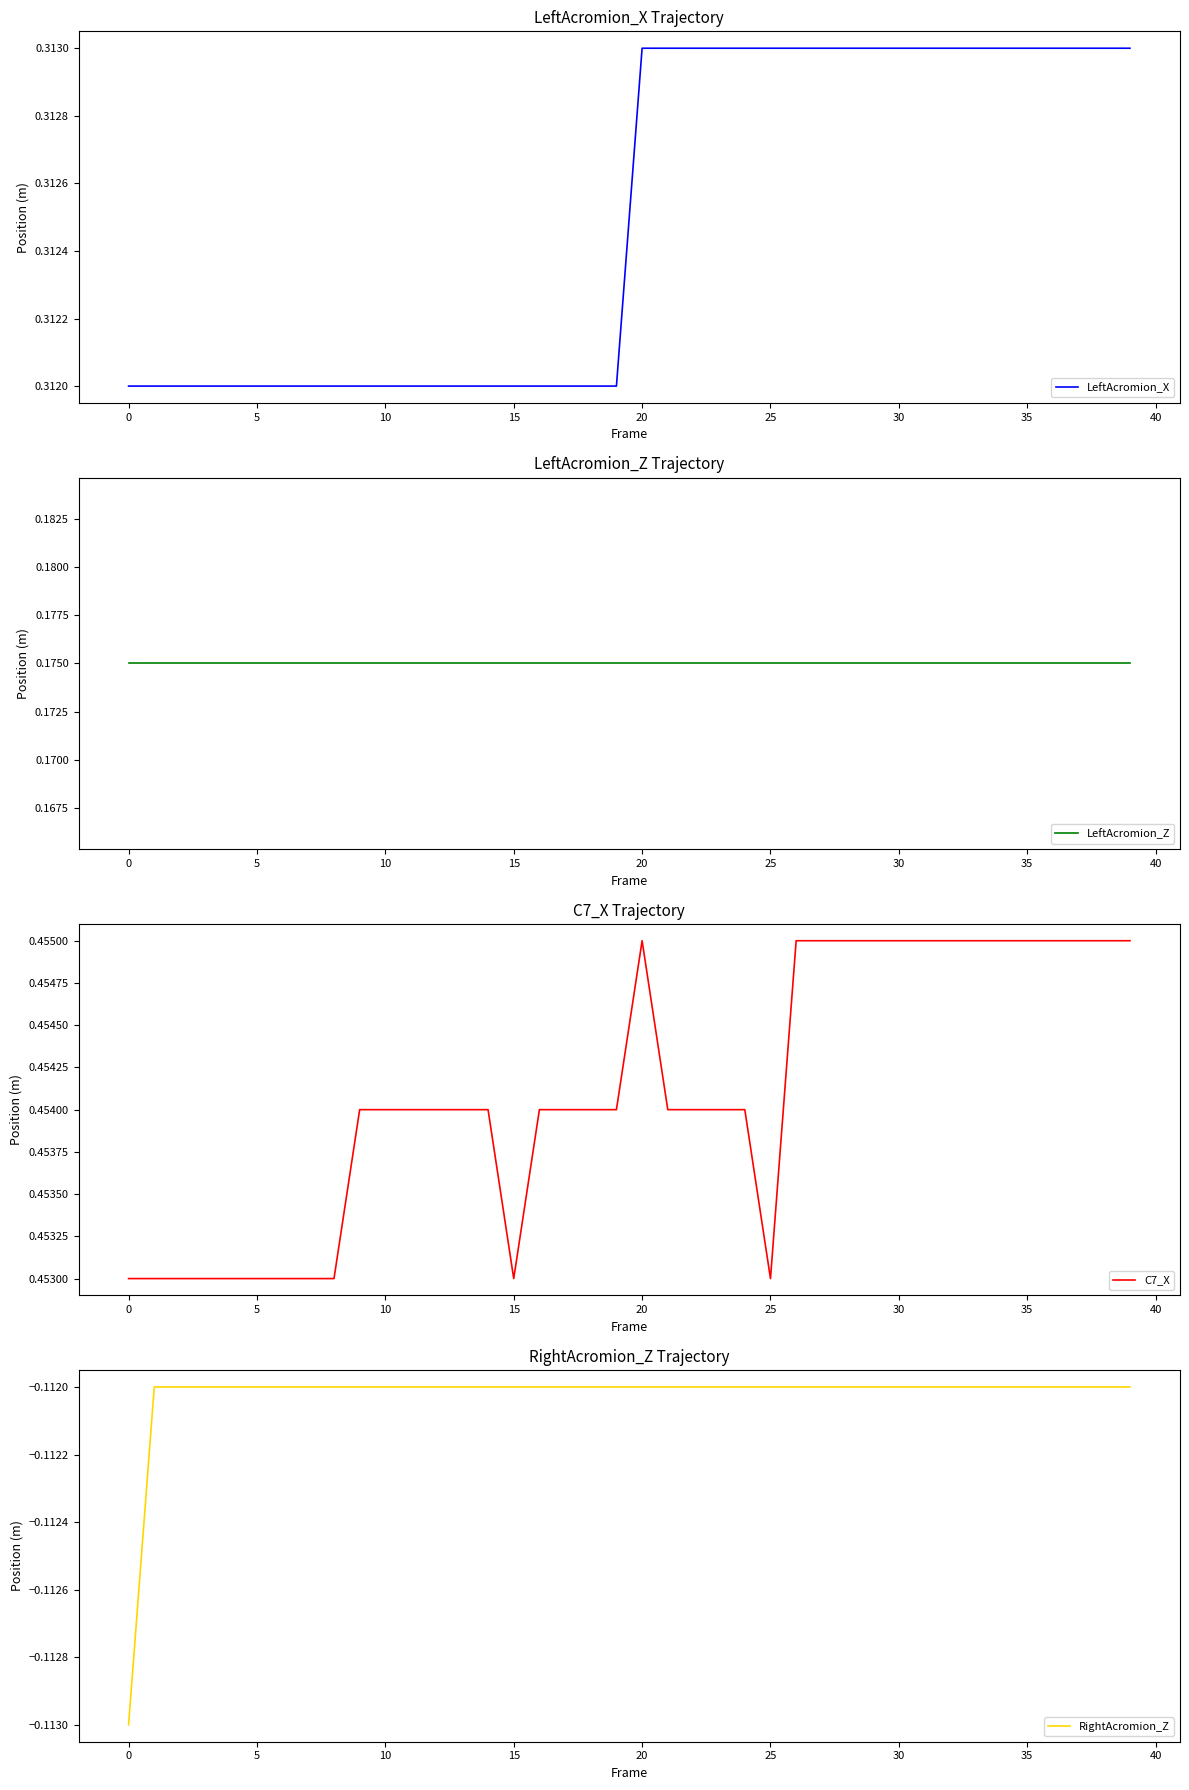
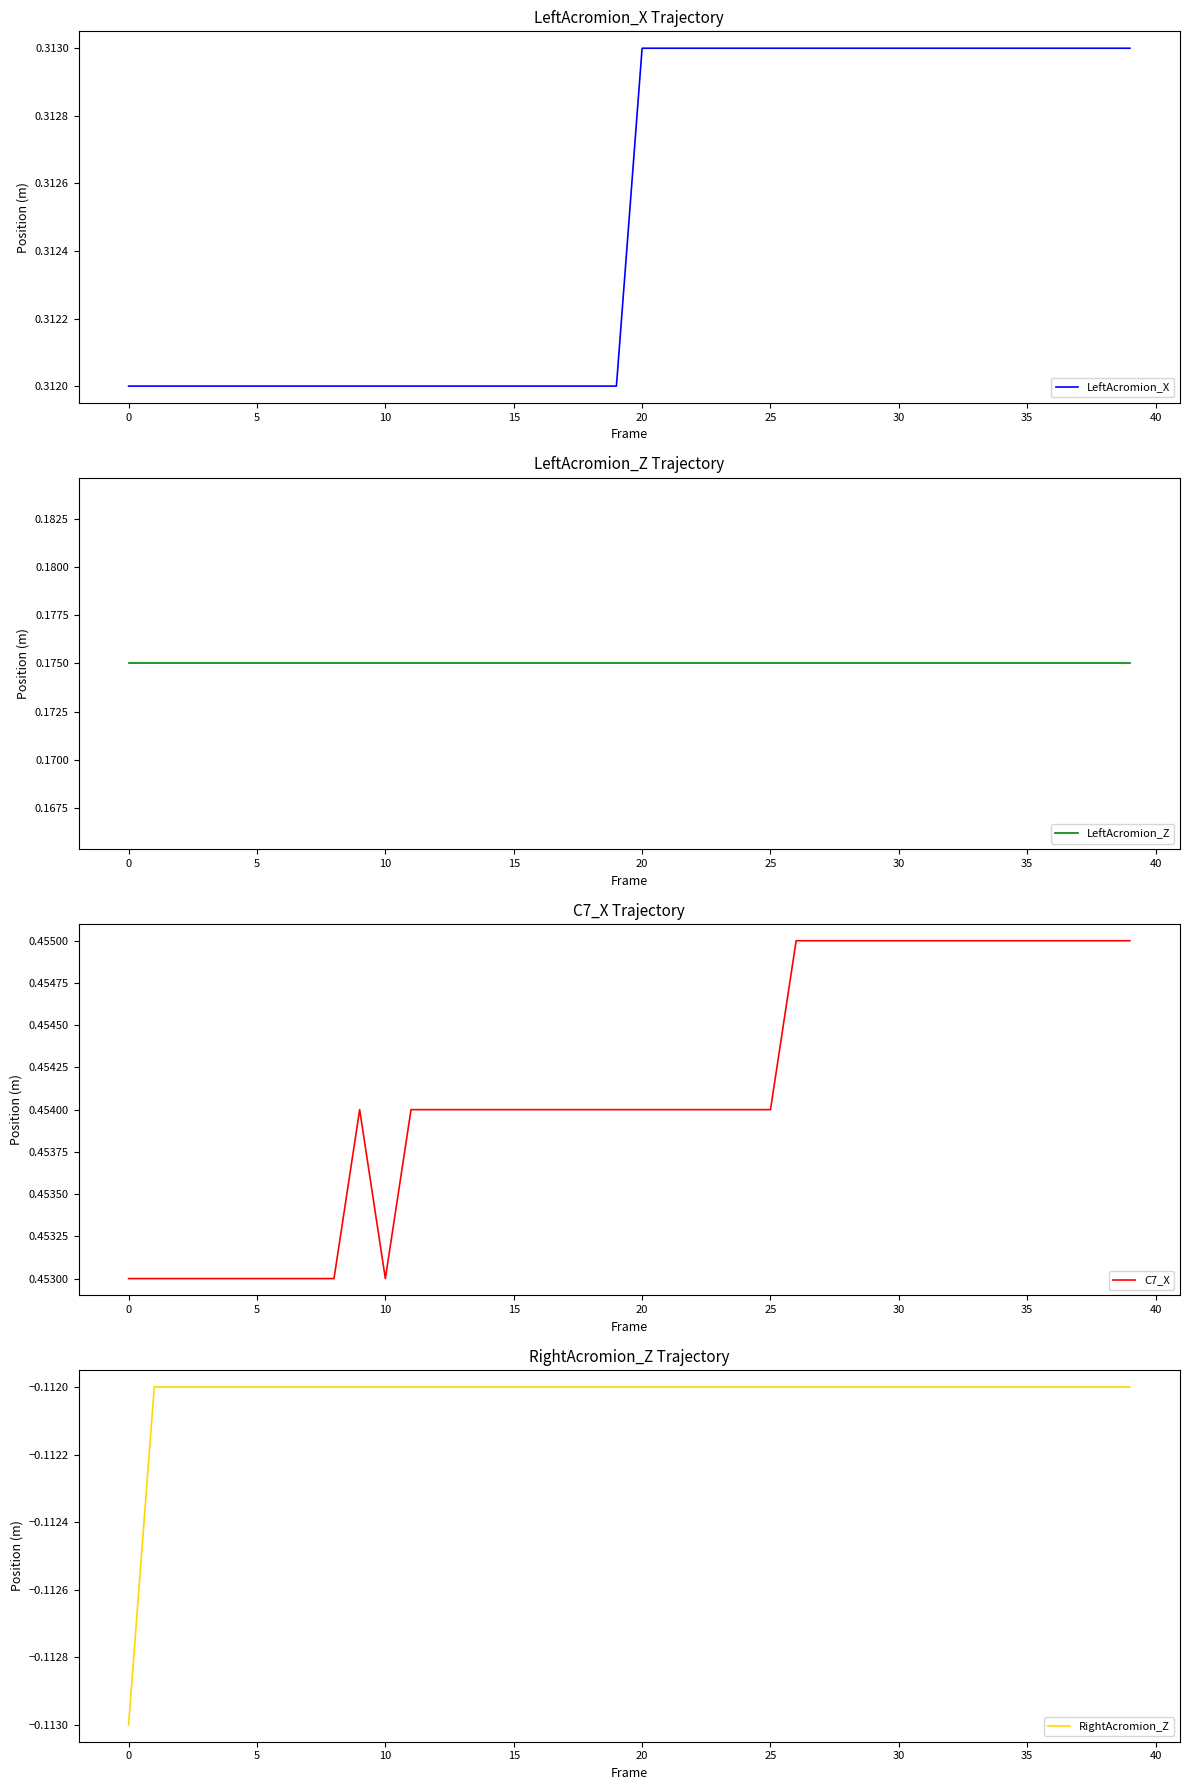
C7_X Trajectory, 10: 0.454 -> 0.453
C7_X Trajectory, 15: 0.453 -> 0.454
C7_X Trajectory, 20: 0.455 -> 0.454
C7_X Trajectory, 25: 0.453 -> 0.454
